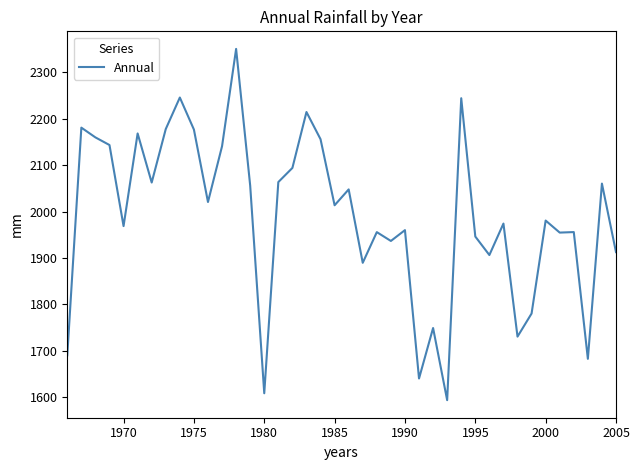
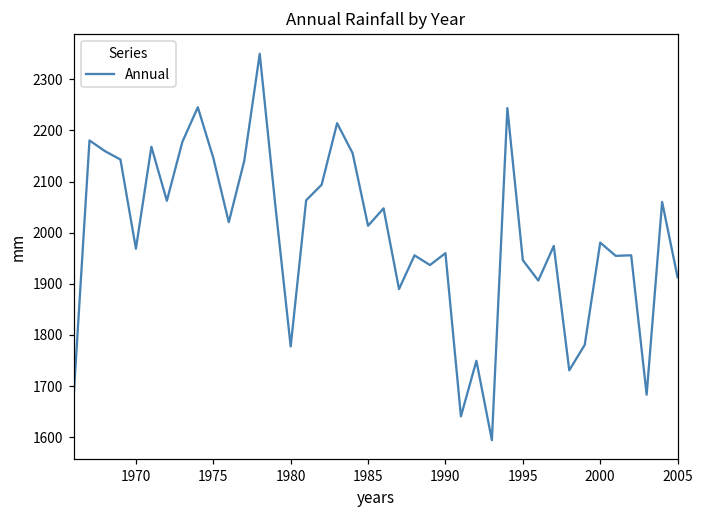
1975: 2180 -> 2150
1980: 1610 -> 1780
